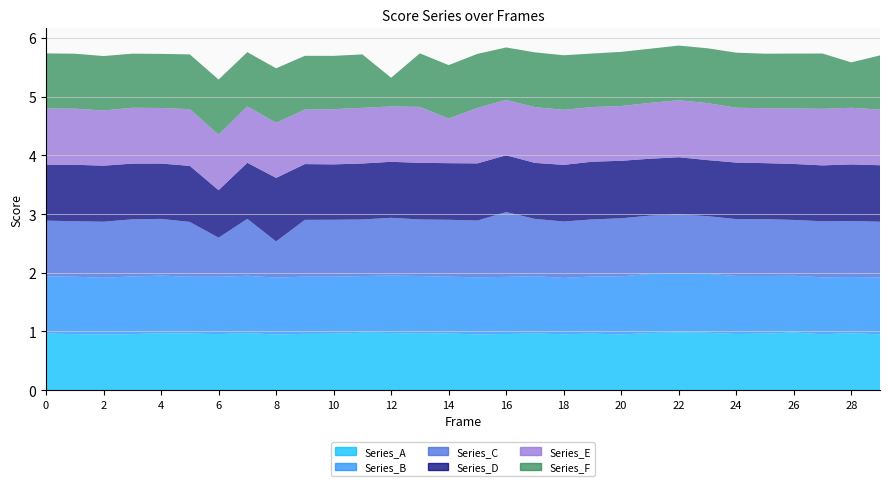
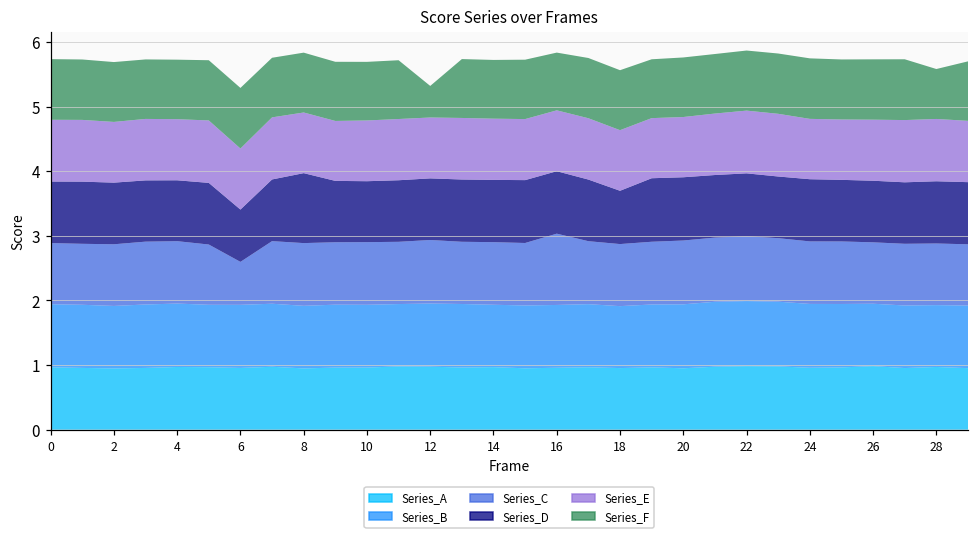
Series_C, 8: 0.6 -> 1.0
Series_E, 14: 0.8 -> 0.9
Series_D, 18: 1.0 -> 0.8
